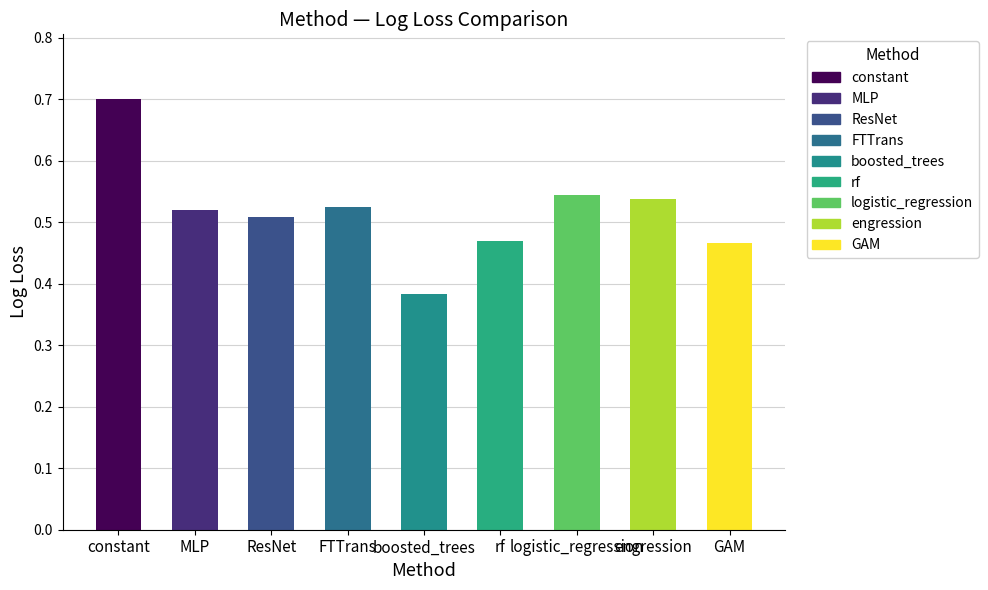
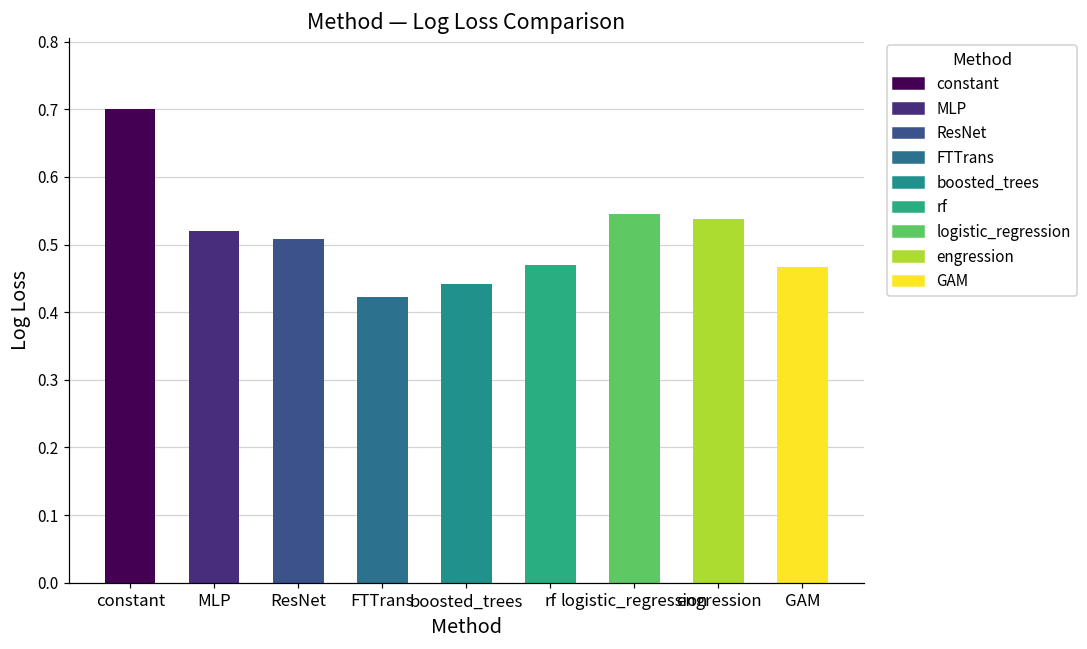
FTTrans: 0.52 -> 0.42
boosted_trees: 0.38 -> 0.44
